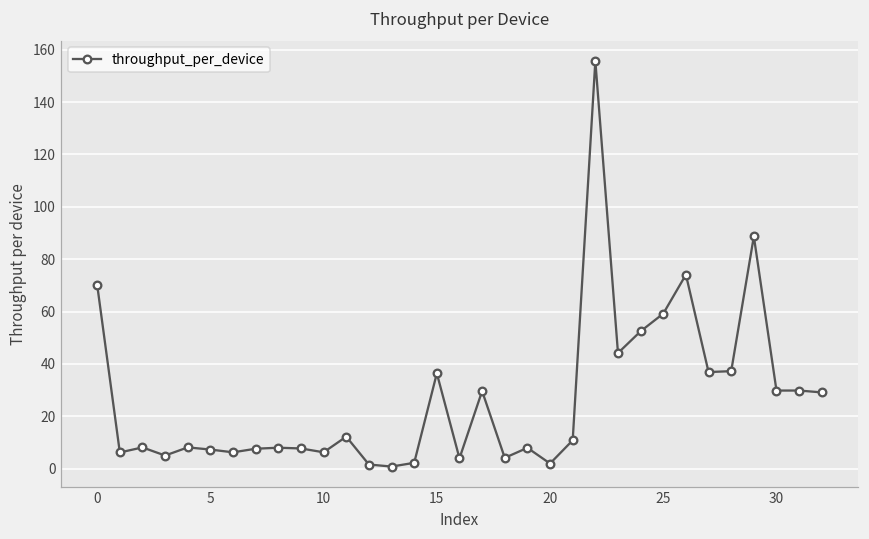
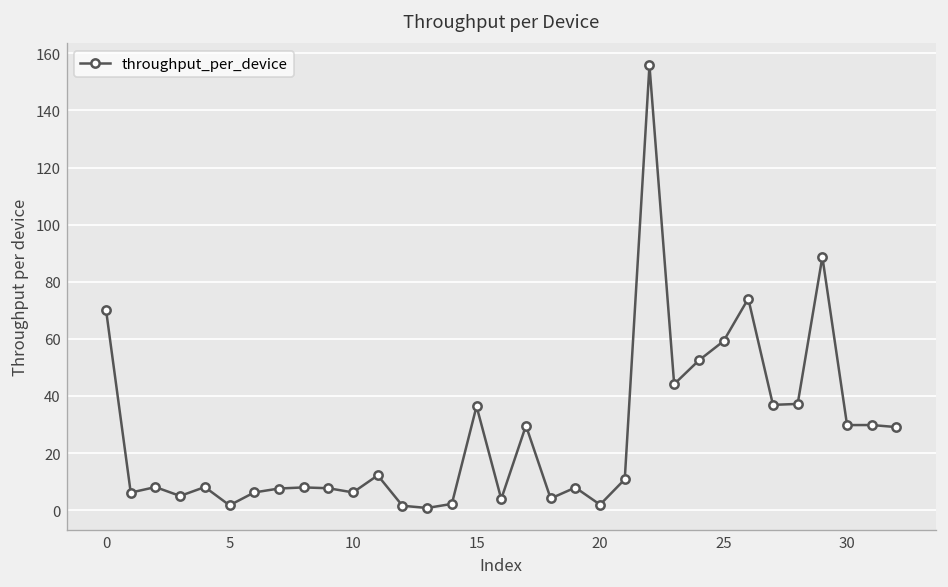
5: 7 -> 2
